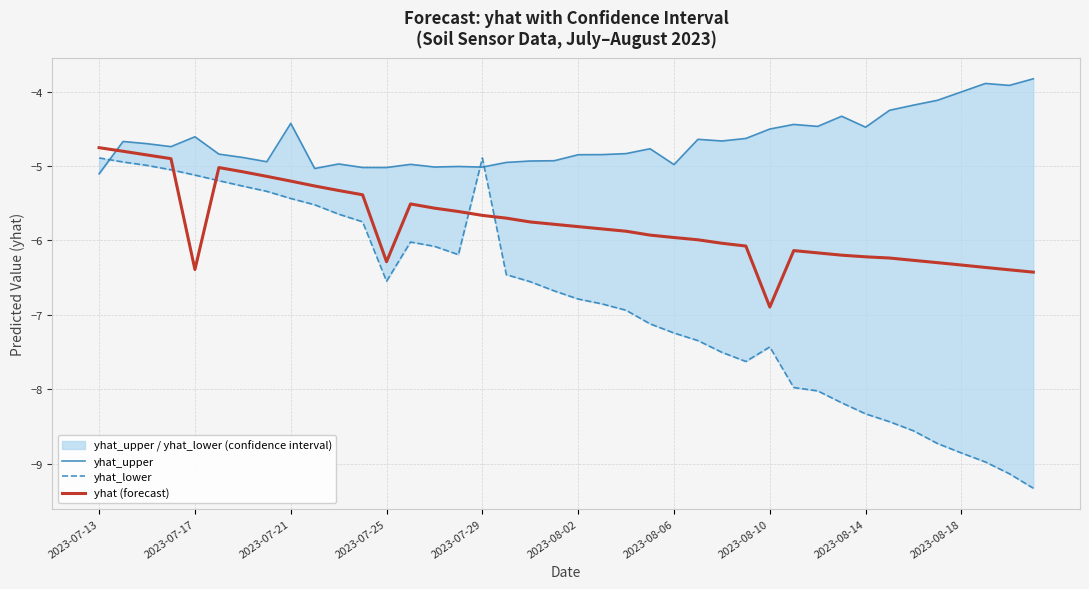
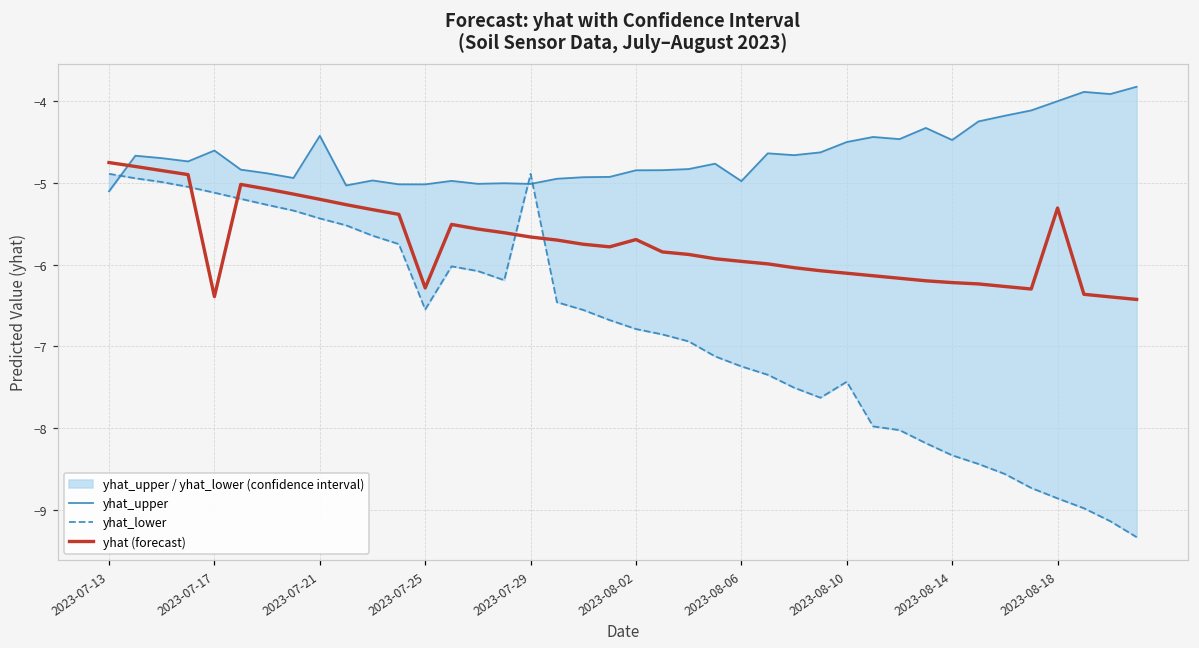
yhat (forecast), 2023-08-02: -5.8 -> -5.7
yhat (forecast), 2023-08-10: -6.9 -> -6.1
yhat (forecast), 2023-08-18: -6.3 -> -5.3
